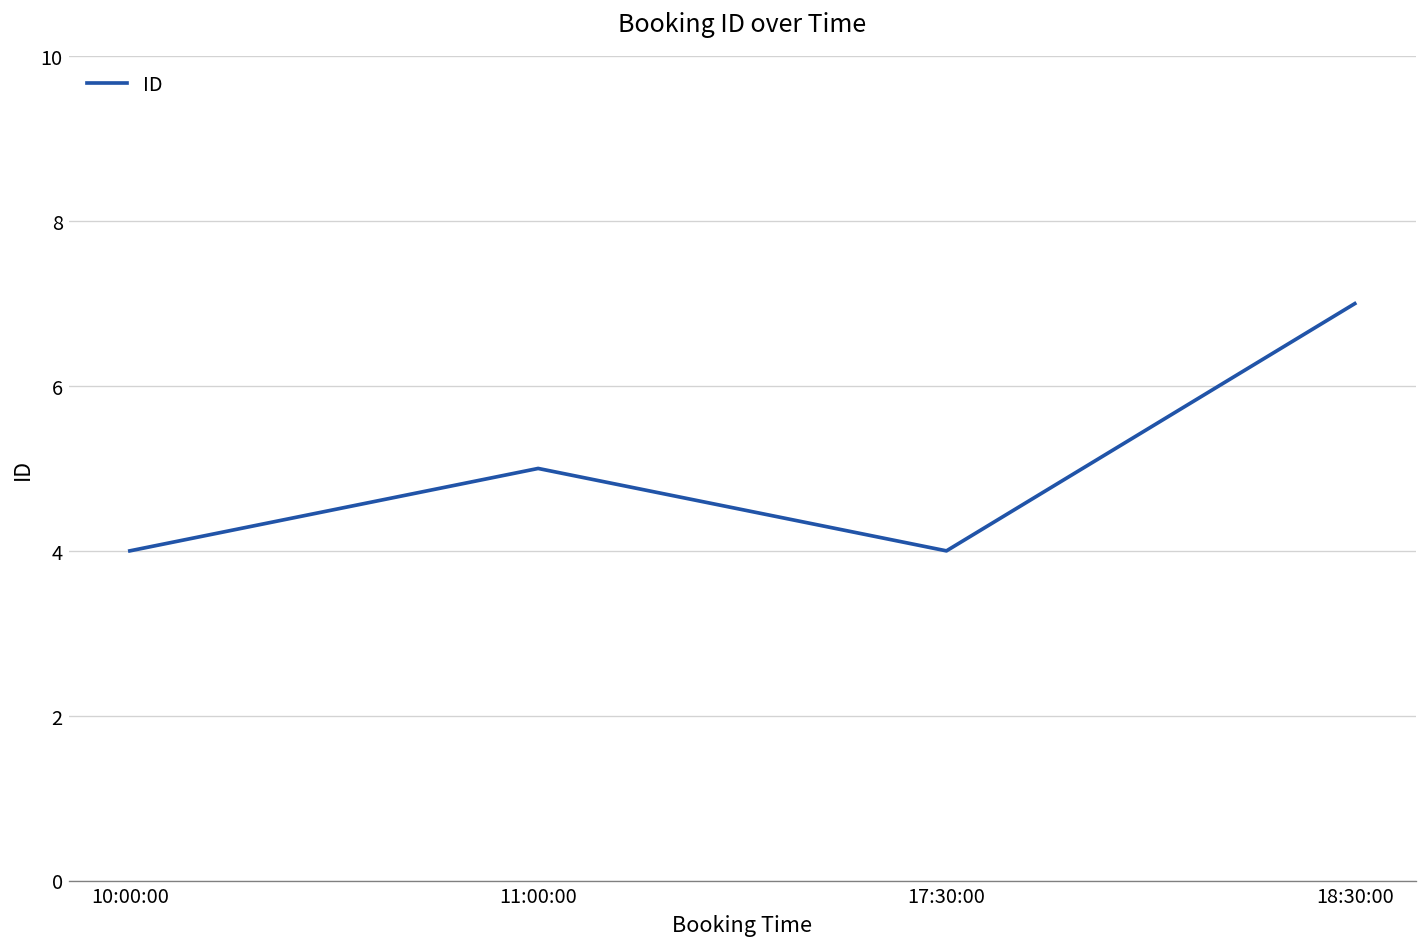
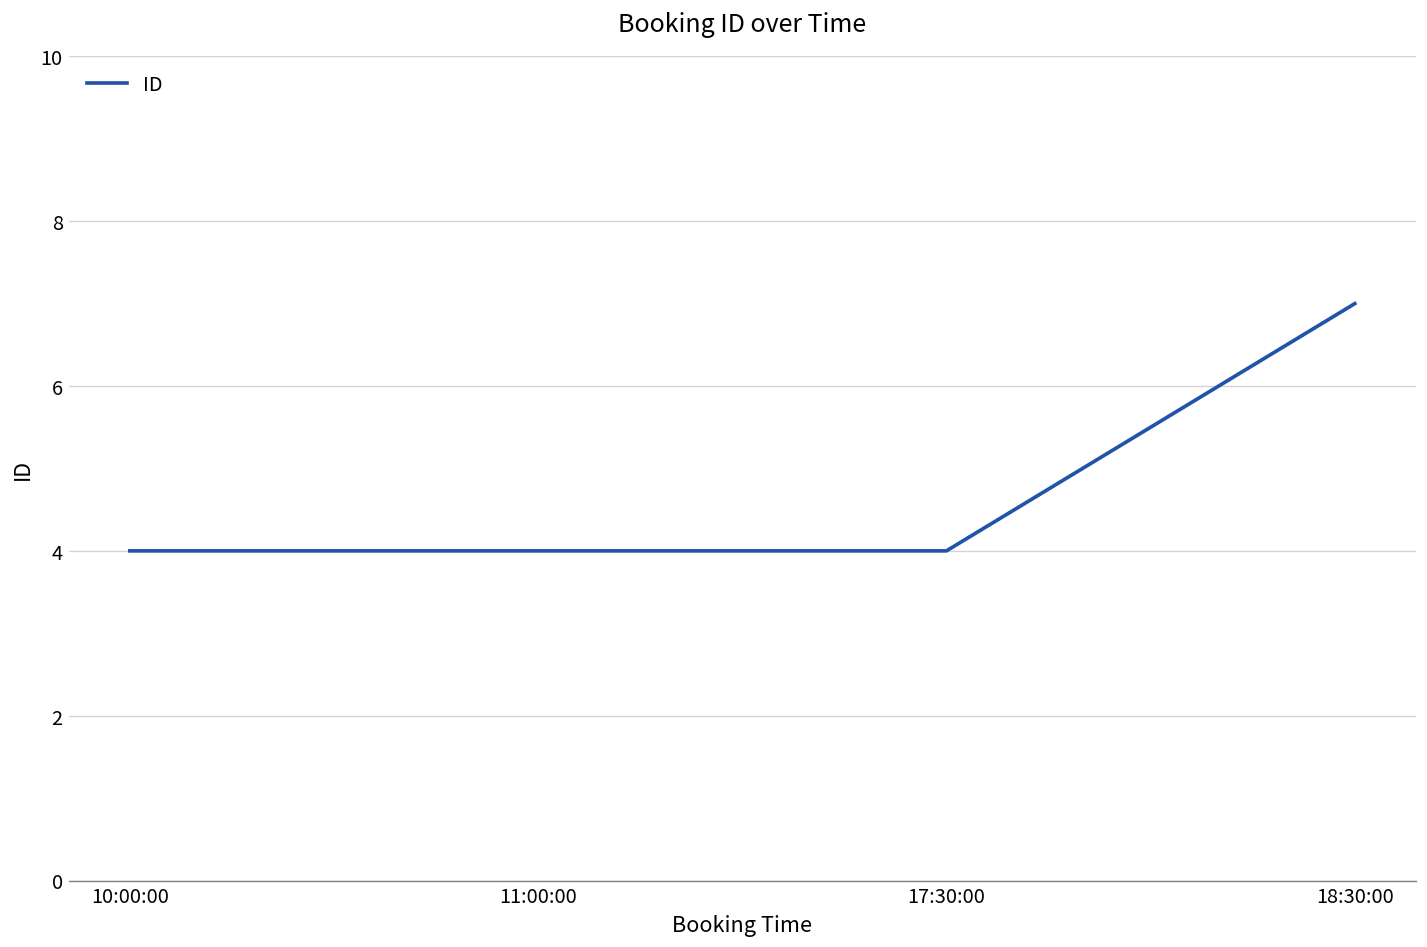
11:00:00: 5 -> 4
